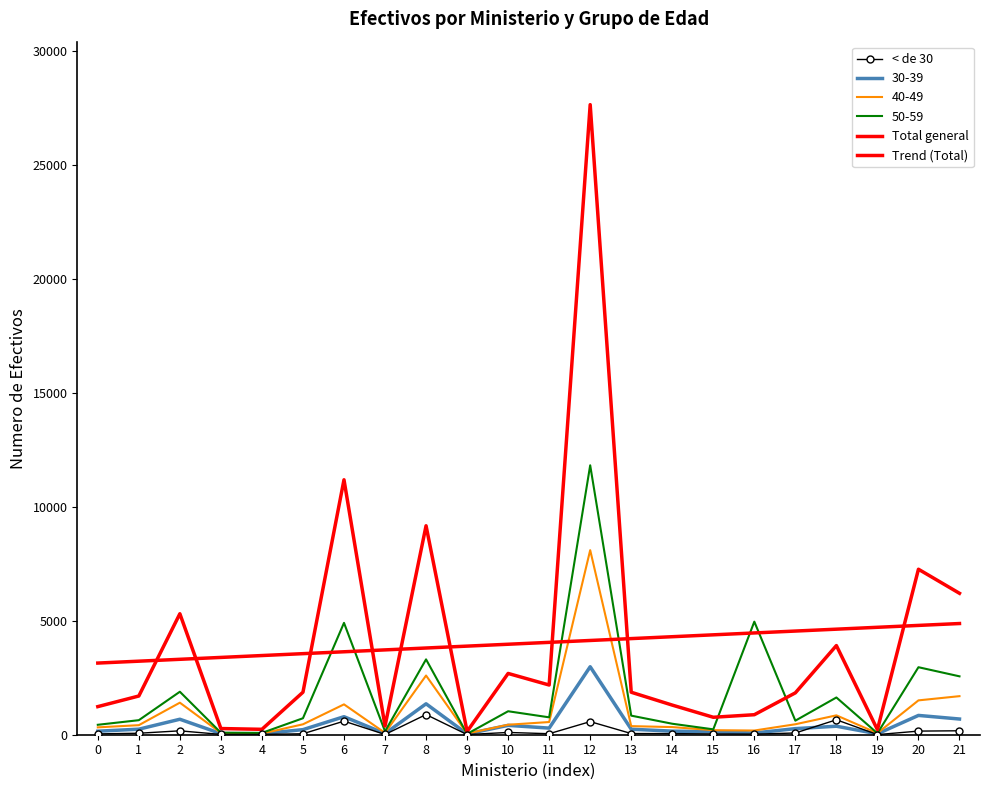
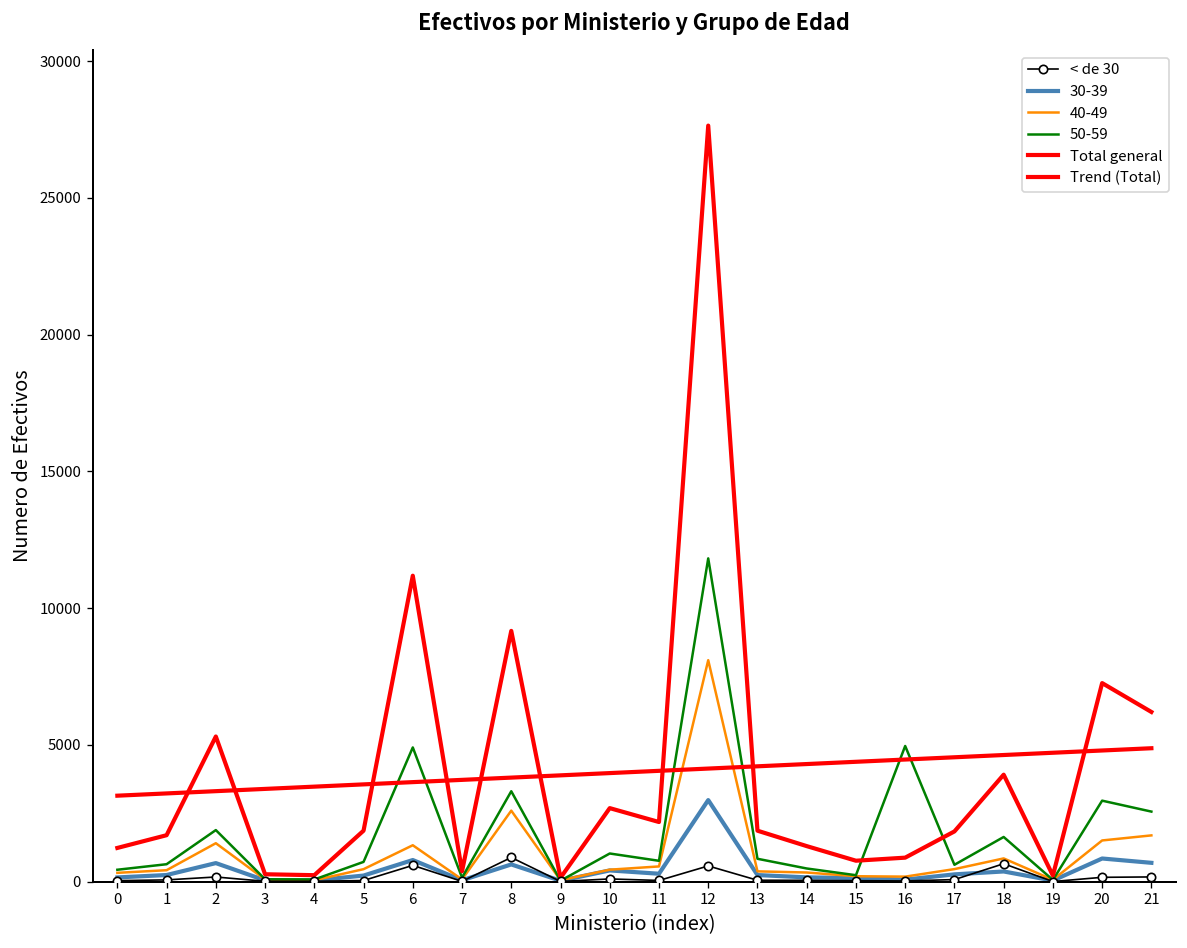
30-39, 8: 1400 -> 600
